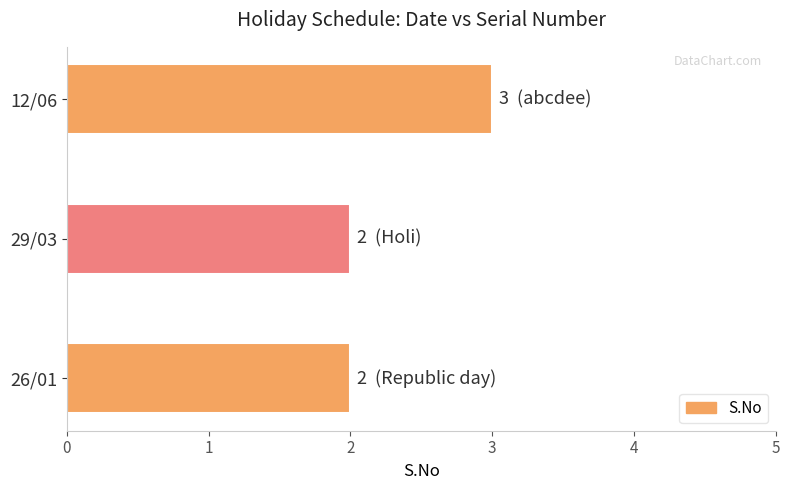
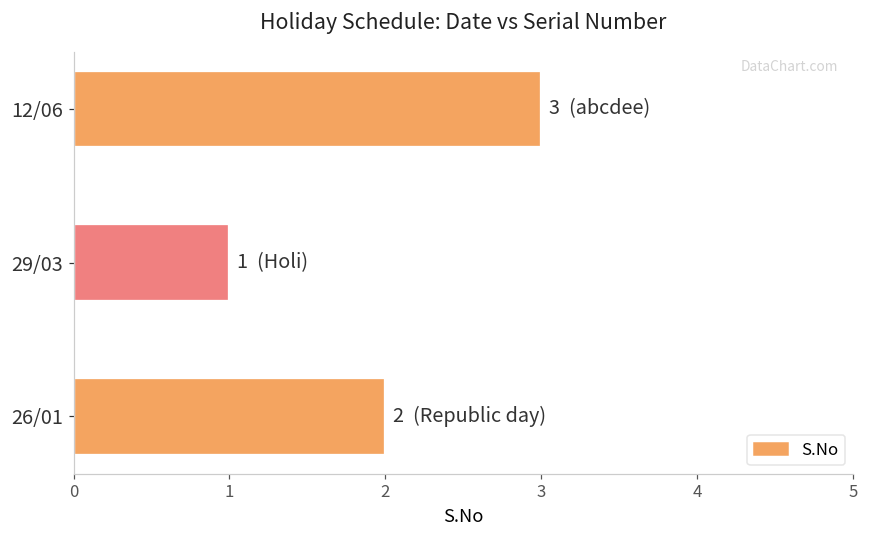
29/03: 2 -> 1
